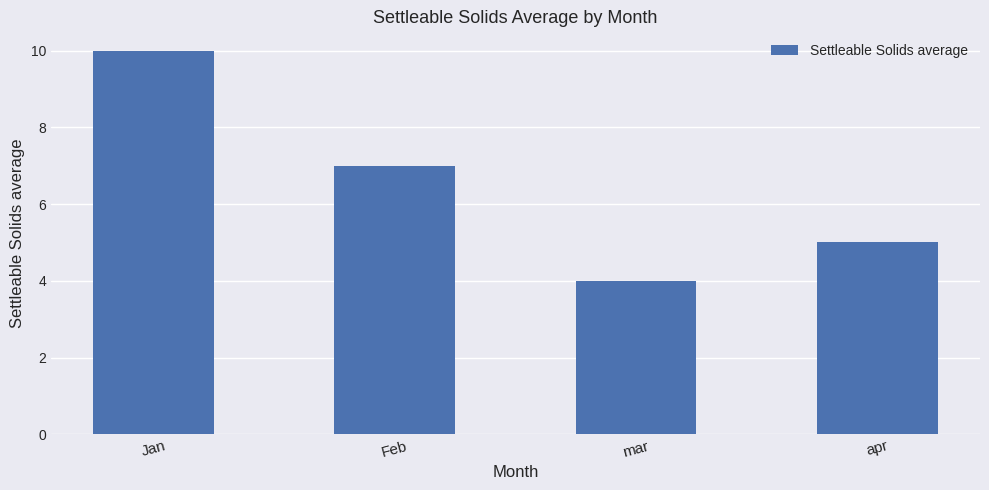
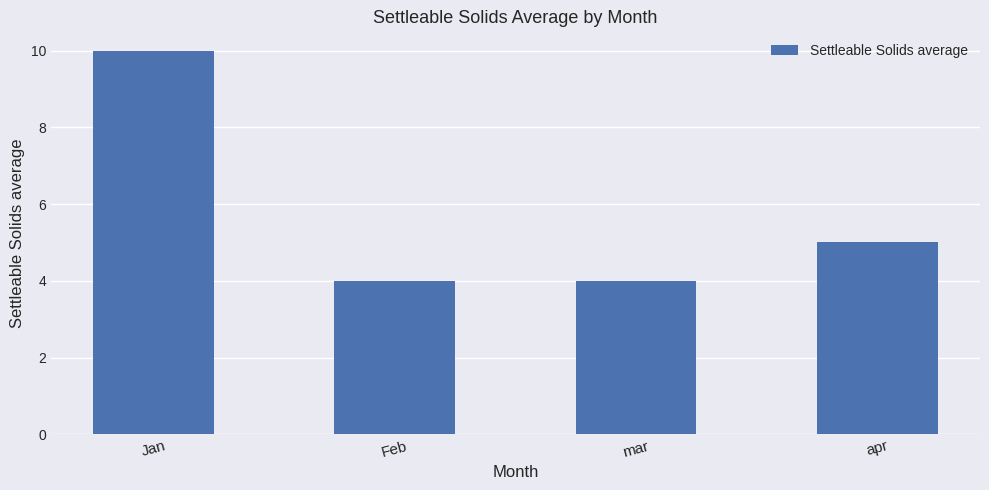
Feb: 7 -> 4
